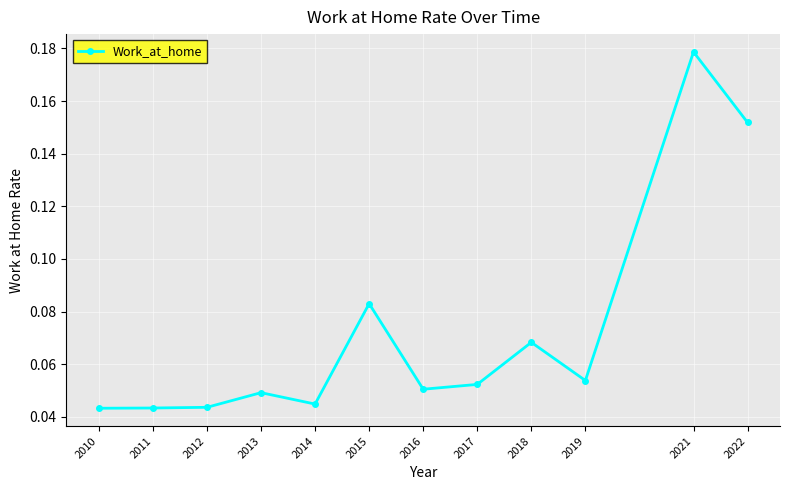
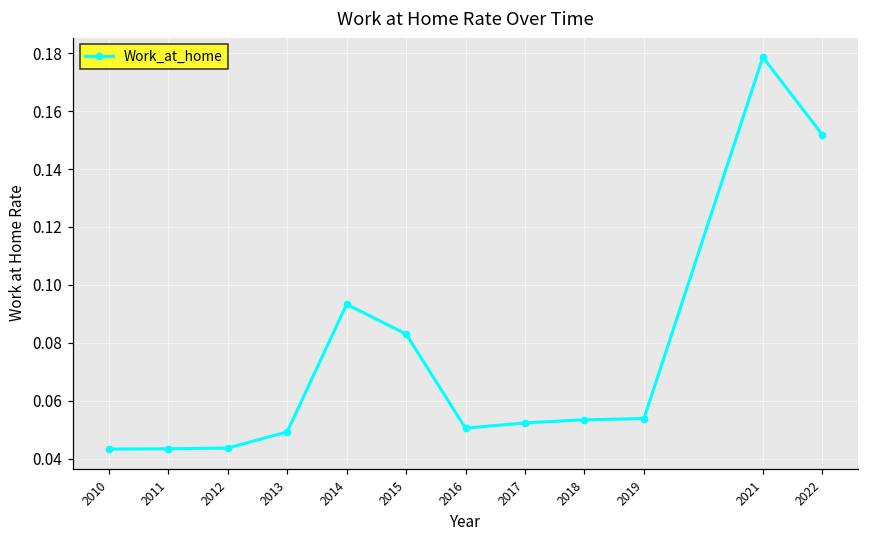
2014: 0.045 -> 0.093
2018: 0.068 -> 0.053
